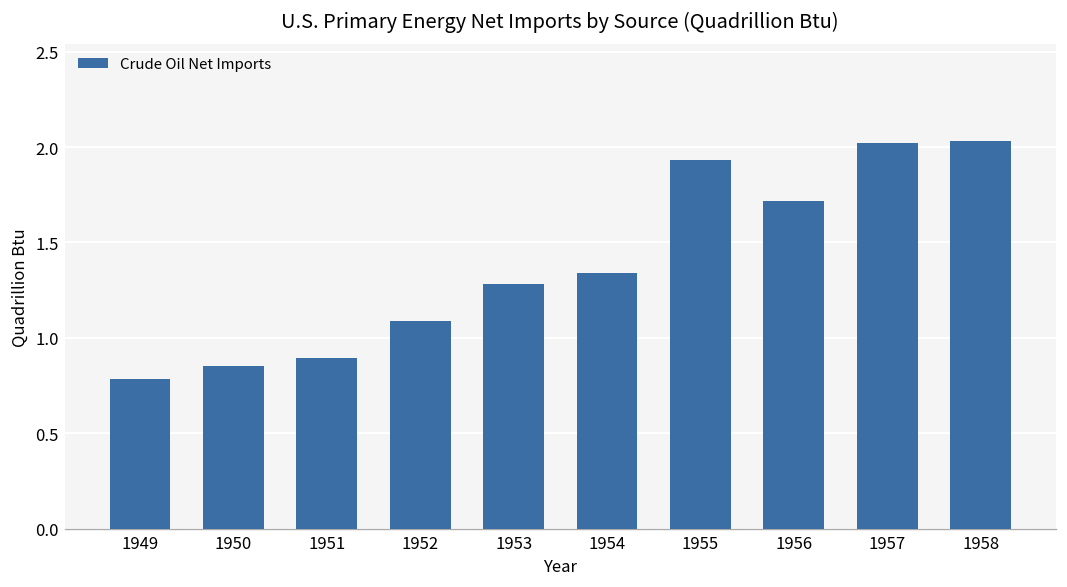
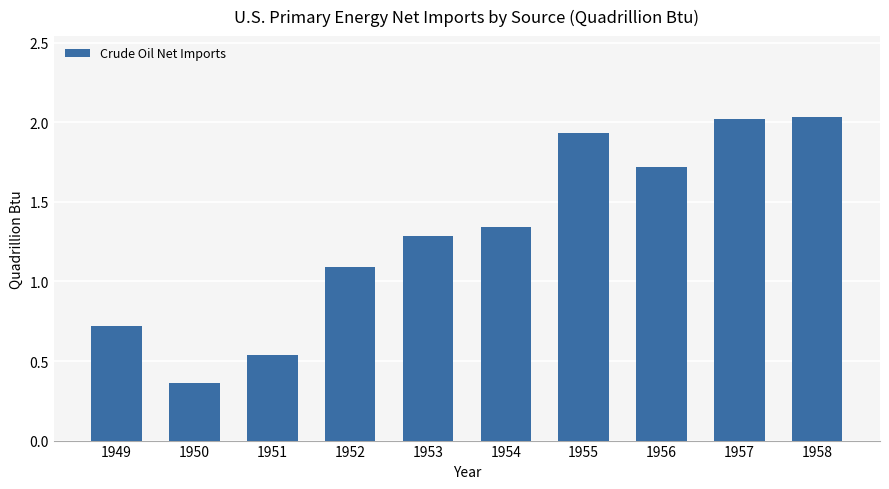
1949: 0.78 -> 0.72
1950: 0.85 -> 0.36
1951: 0.90 -> 0.54
